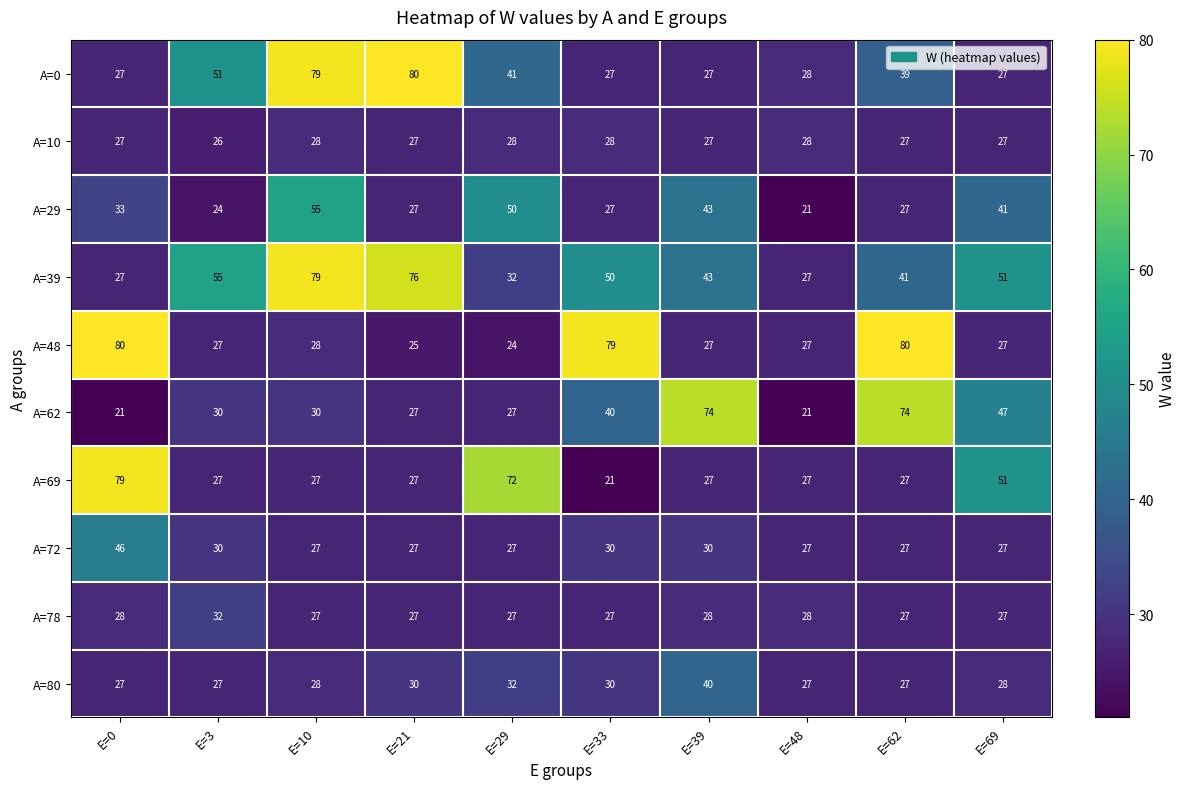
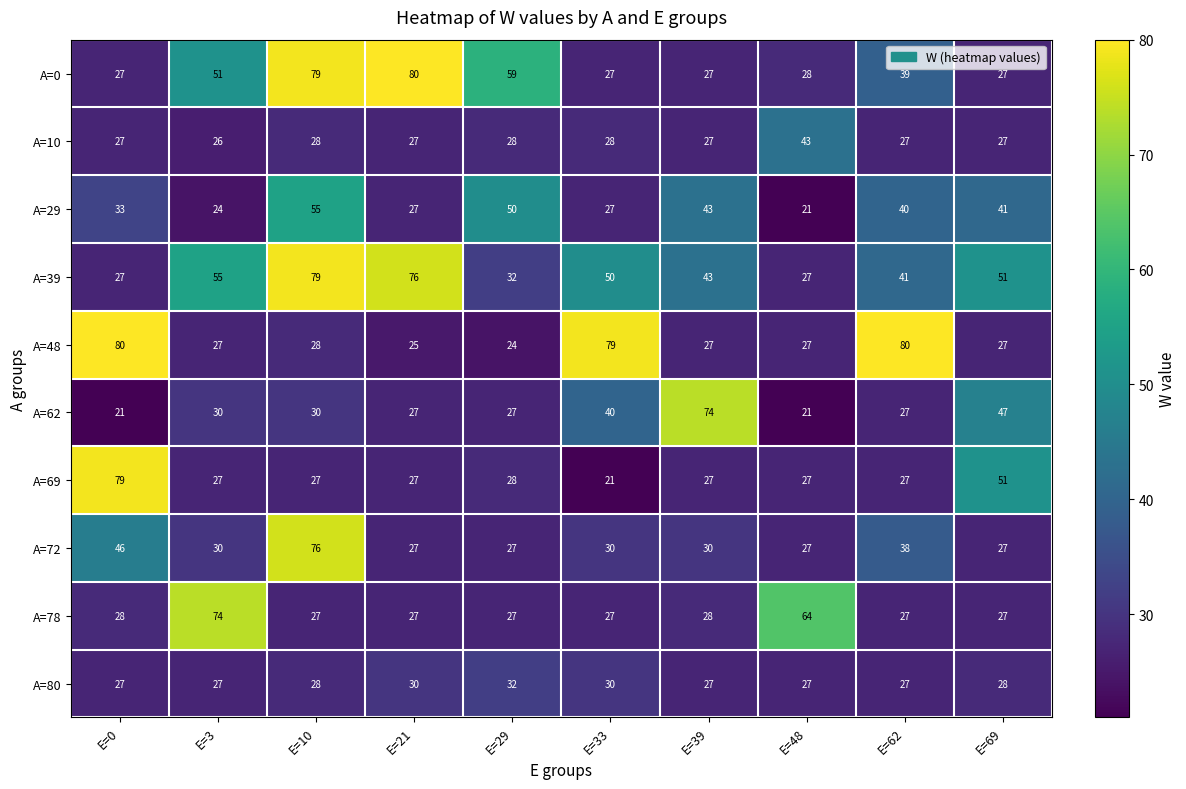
A=0, E=29: 41 -> 59
A=10, E=48: 28 -> 43
A=29, E=62: 27 -> 40
A=62, E=62: 74 -> 27
A=69, E=29: 72 -> 28
A=72, E=10: 27 -> 76
A=72, E=62: 27 -> 38
A=78, E=3: 32 -> 74
A=78, E=48: 28 -> 64
A=80, E=39: 40 -> 27
